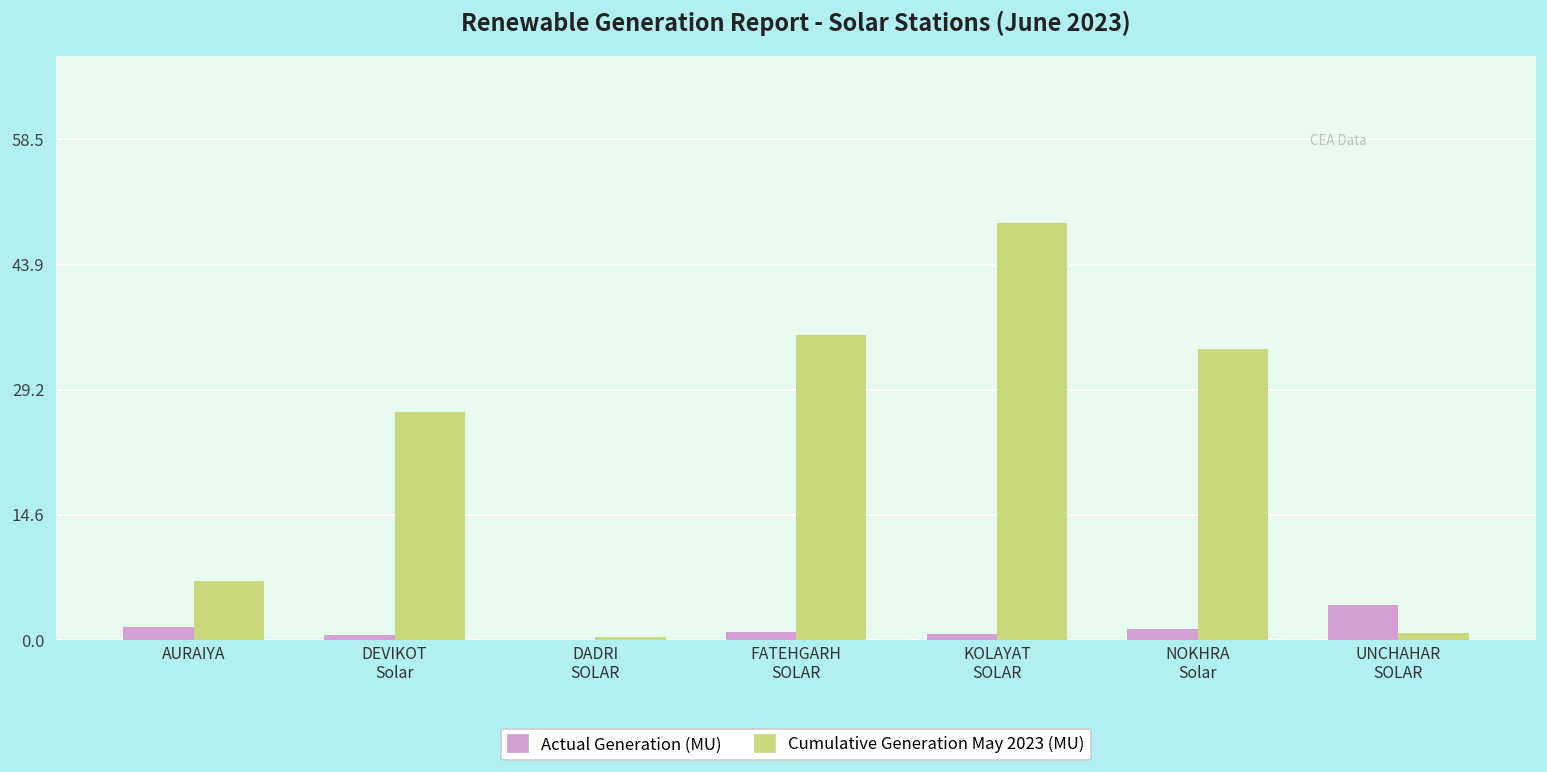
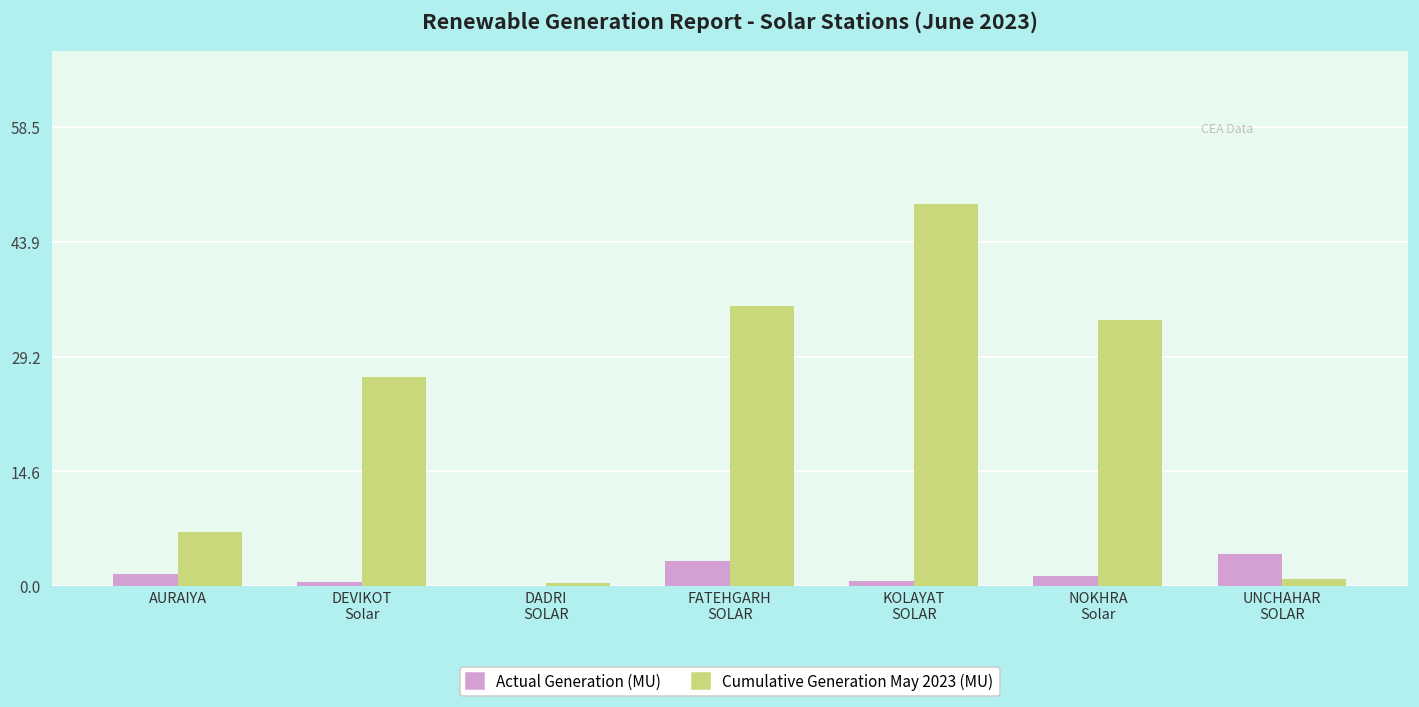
Actual Generation (MU), FATEHGARH SOLAR: 1 -> 3
